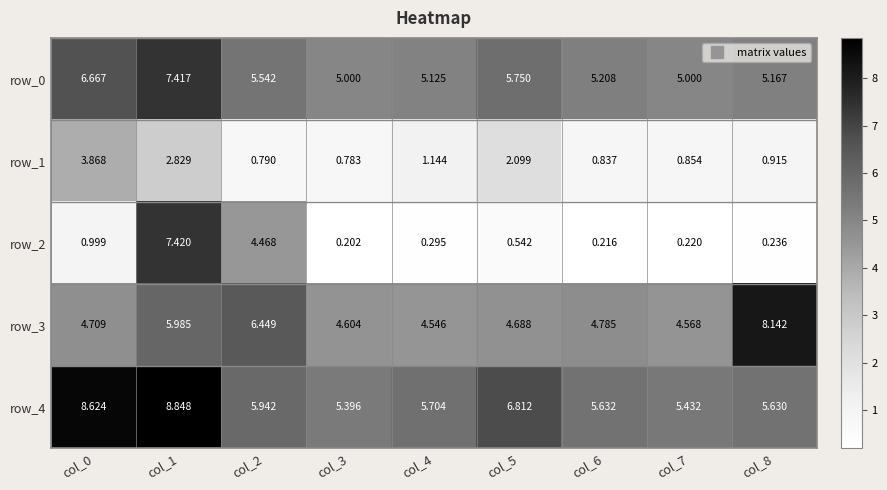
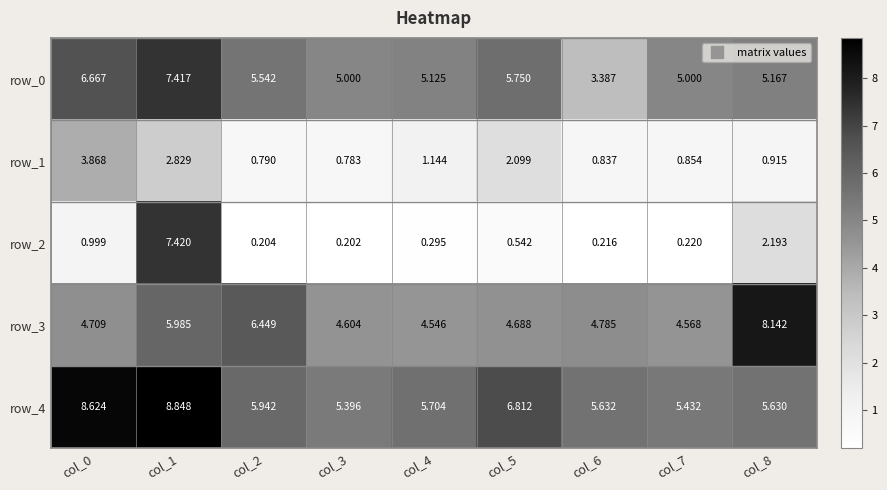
row_0, col_6: 5.208 -> 3.387
row_2, col_2: 4.468 -> 0.204
row_2, col_8: 0.236 -> 2.193
